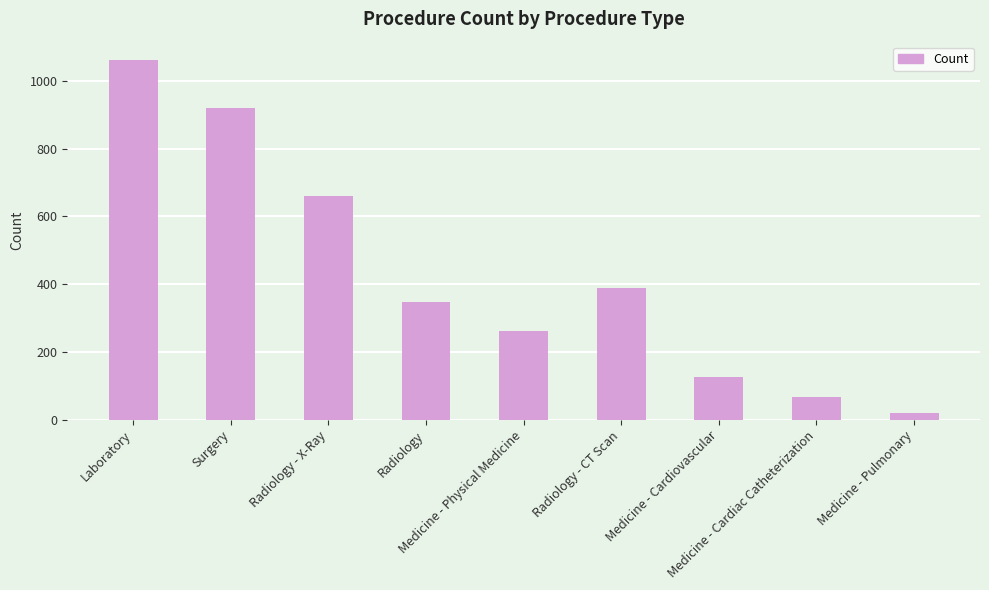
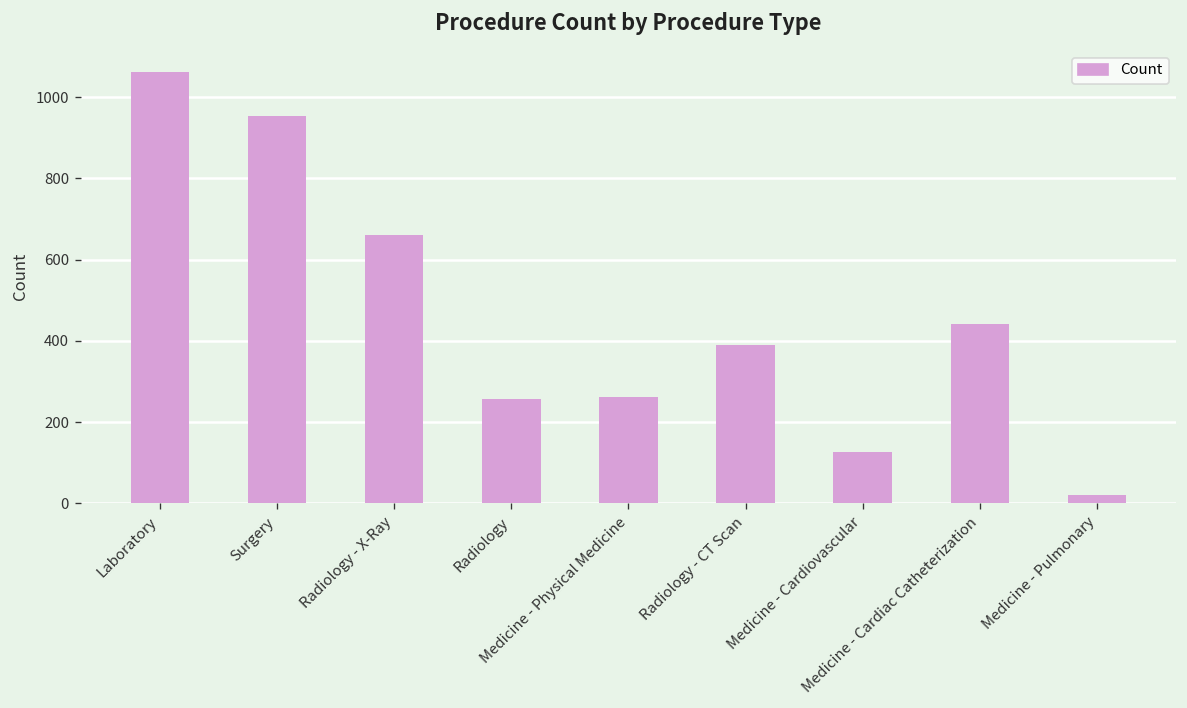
Surgery: 920 -> 950
Radiology: 350 -> 260
Medicine - Cardiac Catheterization: 70 -> 440
